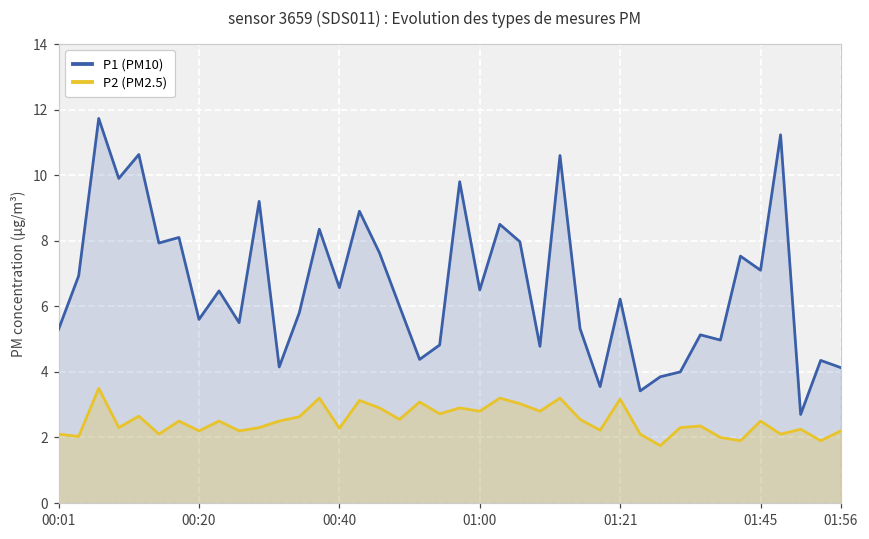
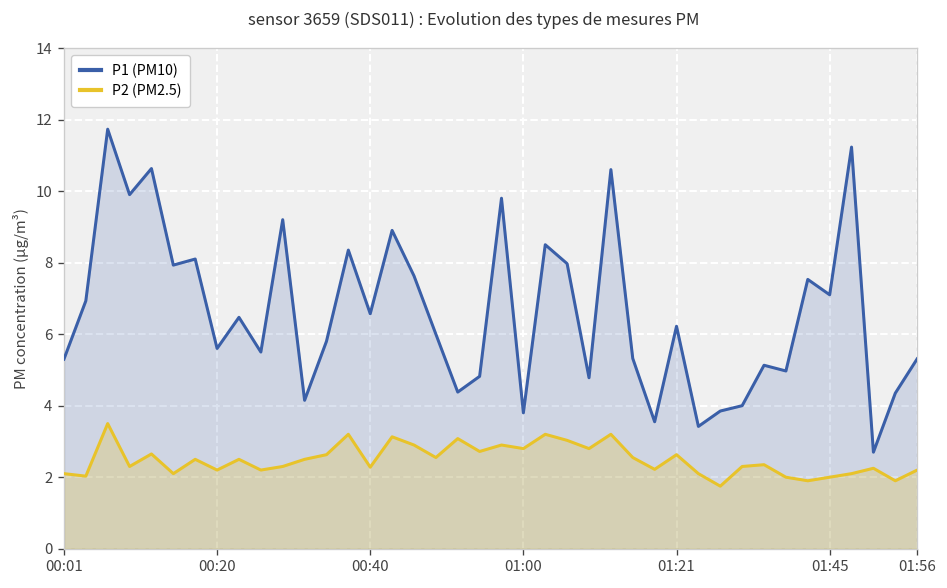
P1 (PM10), 01:00: 6.5 -> 3.8
P2 (PM2.5), 01:21: 3.2 -> 2.6
P2 (PM2.5), 01:45: 2.5 -> 2.0
P1 (PM10), 01:56: 4.1 -> 5.3
